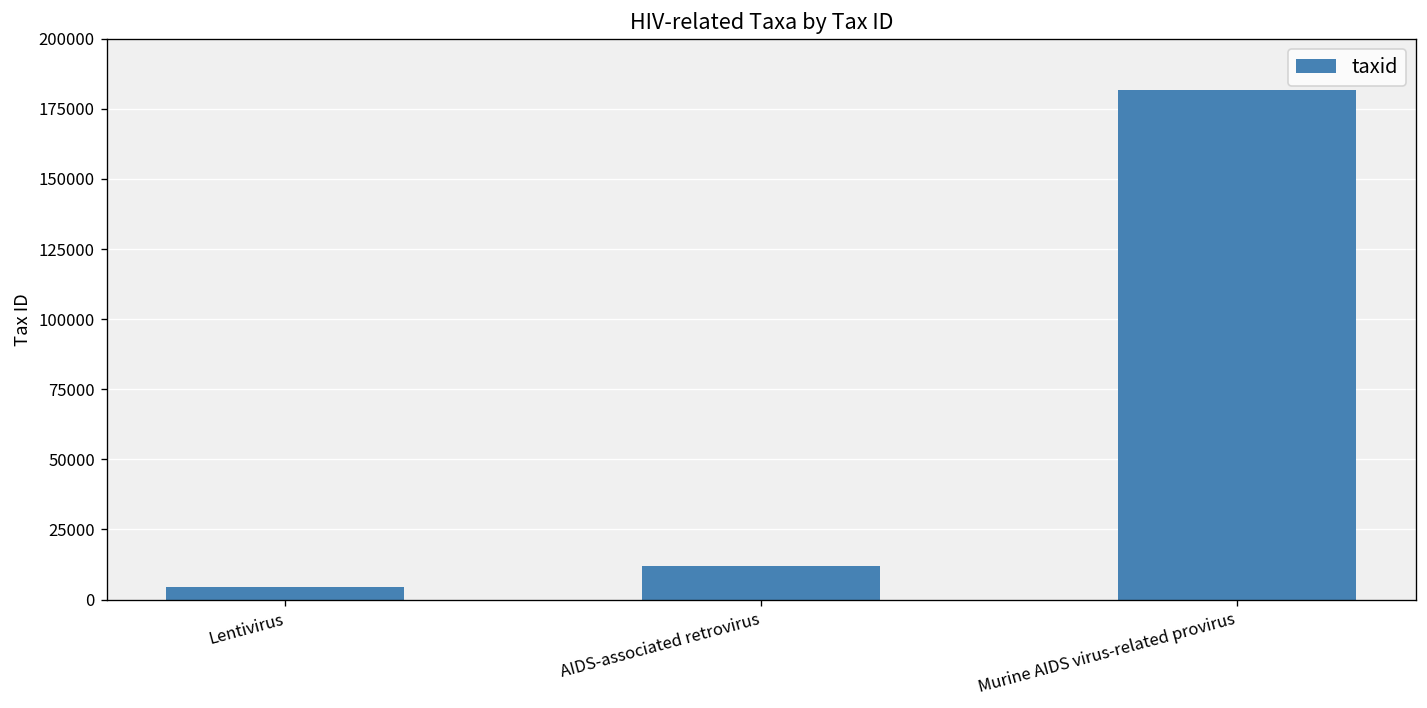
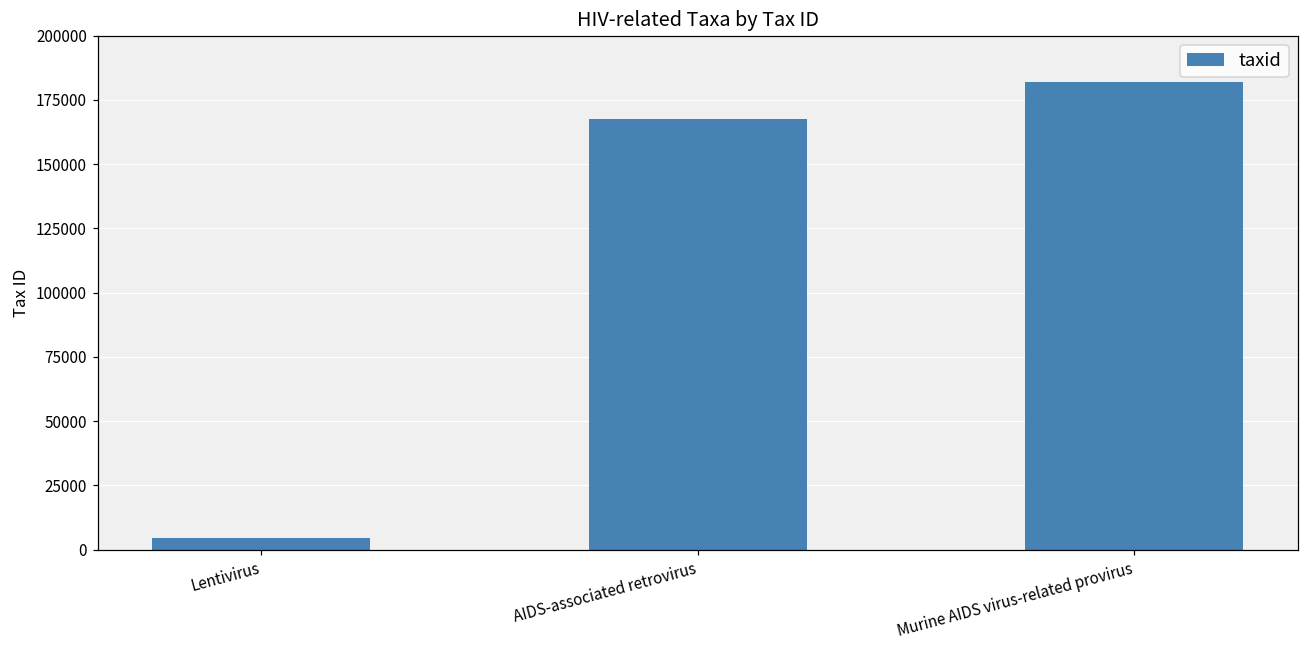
AIDS-associated retrovirus: 12000 -> 167000
